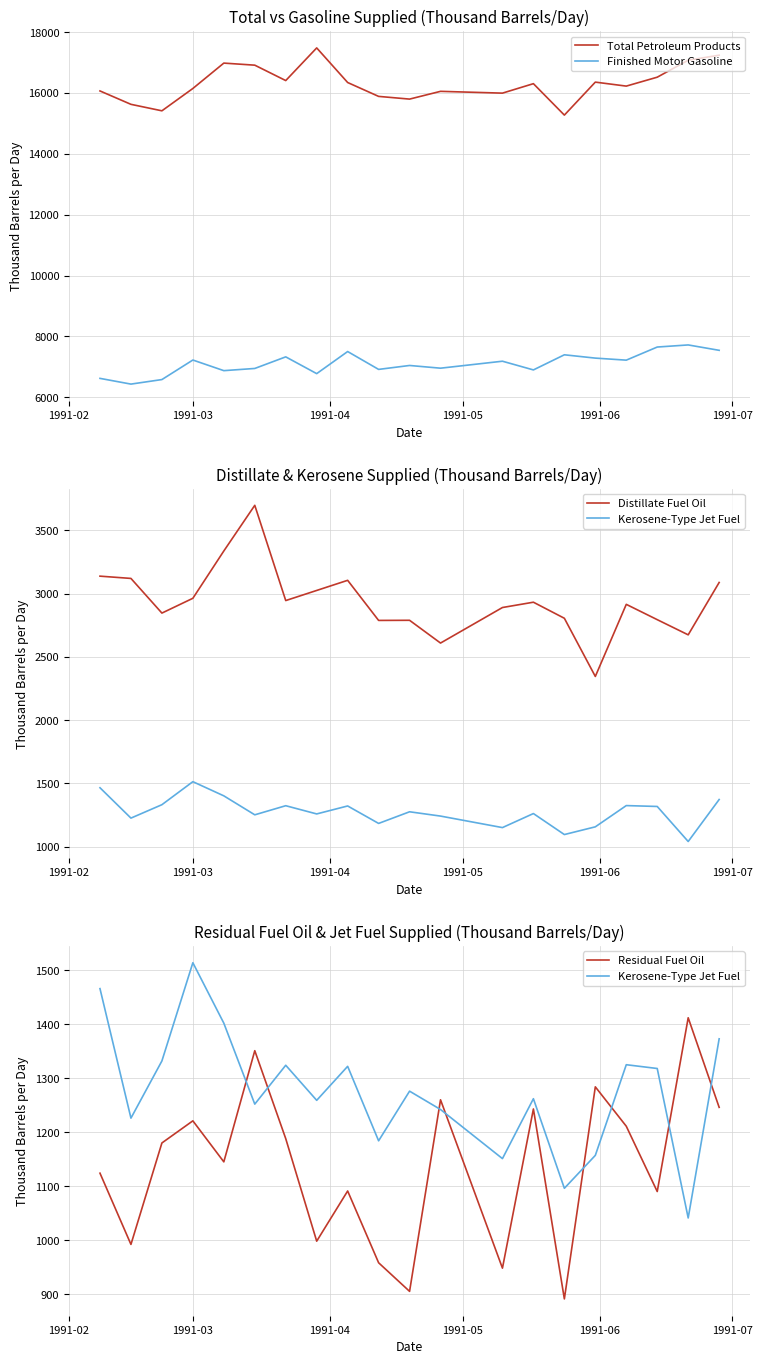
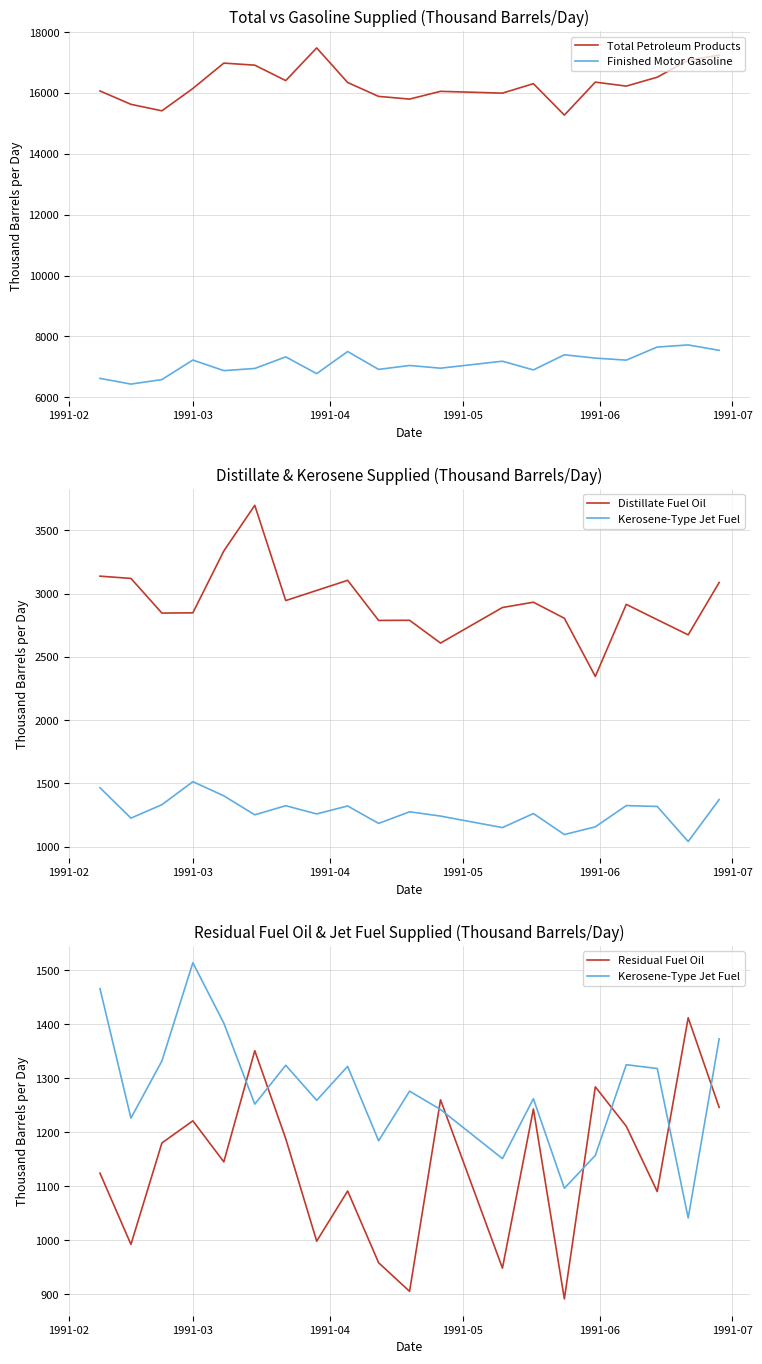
Distillate & Kerosene Supplied (Thousand Barrels/Day), Distillate Fuel Oil, 1991-03: 2960 -> 2850
